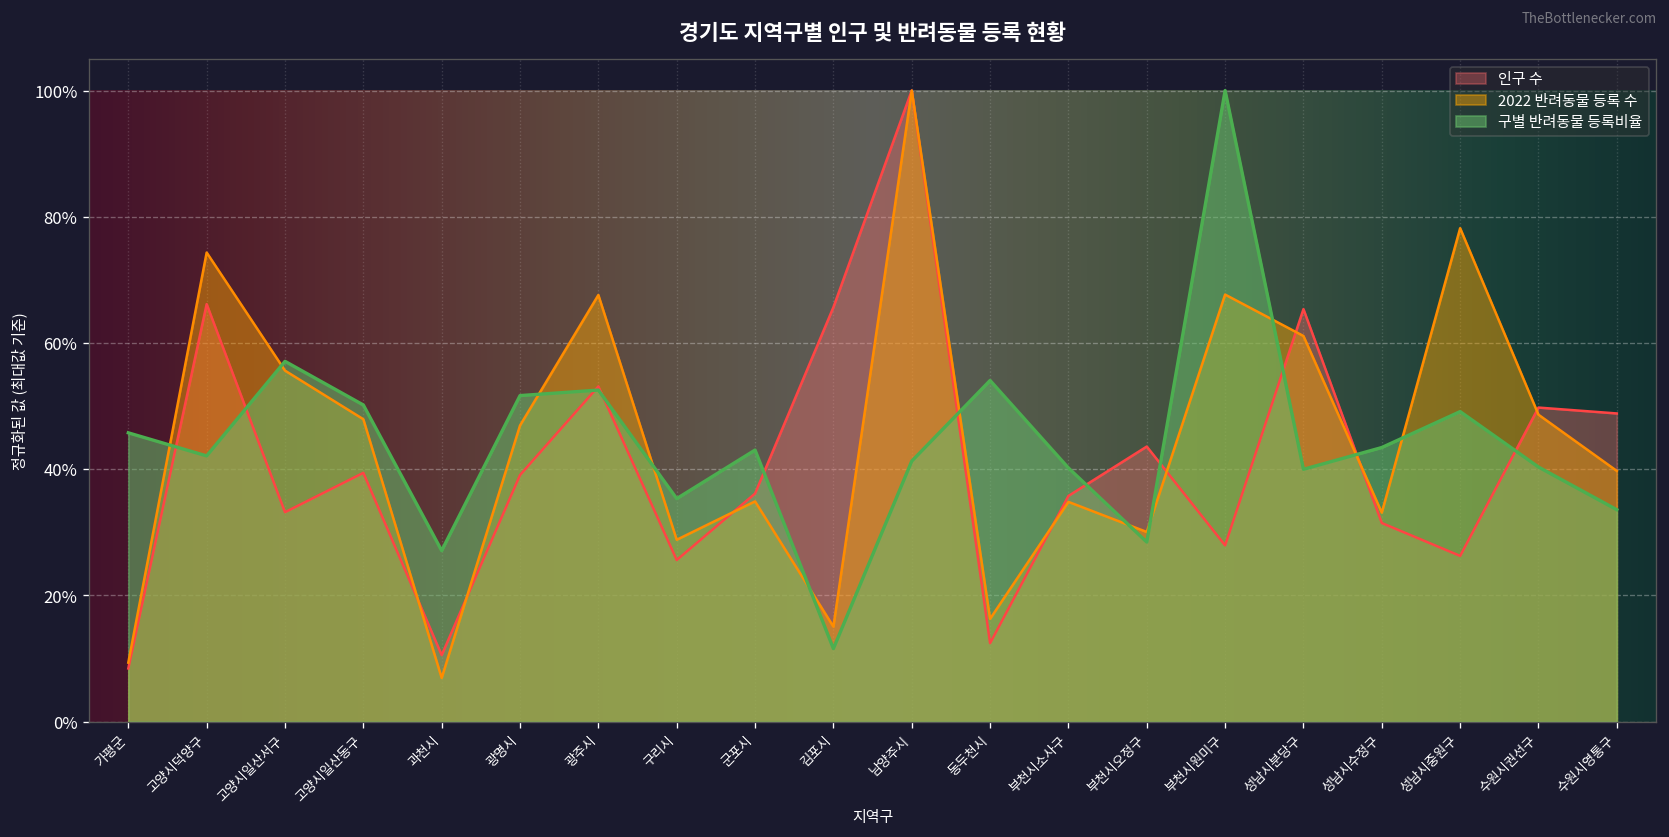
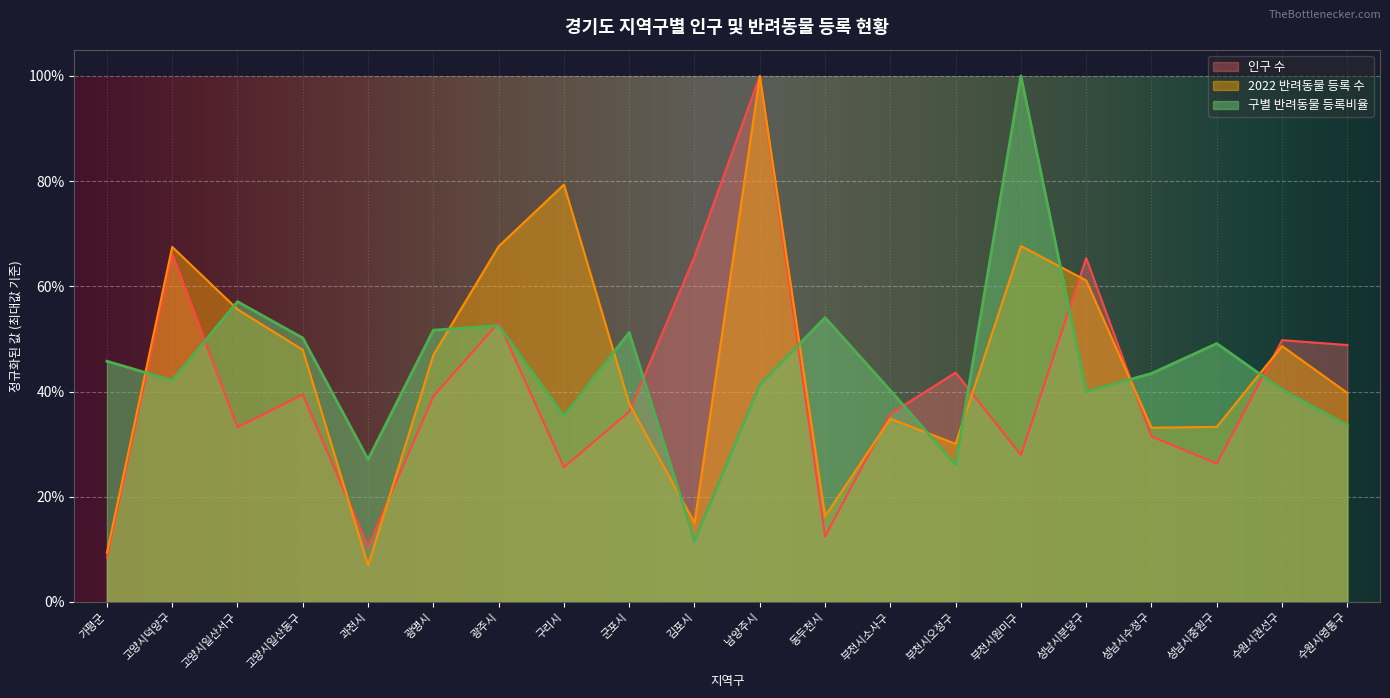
2022 반려동물 등록 수, 고양시덕양구: 74% -> 67%
2022 반려동물 등록 수, 구리시: 29% -> 79%
2022 반려동물 등록 수, 군포시: 35% -> 38%
구별 반려동물 등록비율, 군포시: 43% -> 51%
구별 반려동물 등록비율, 부천시오정구: 28% -> 26%
2022 반려동물 등록 수, 성남시중원구: 78% -> 33%
